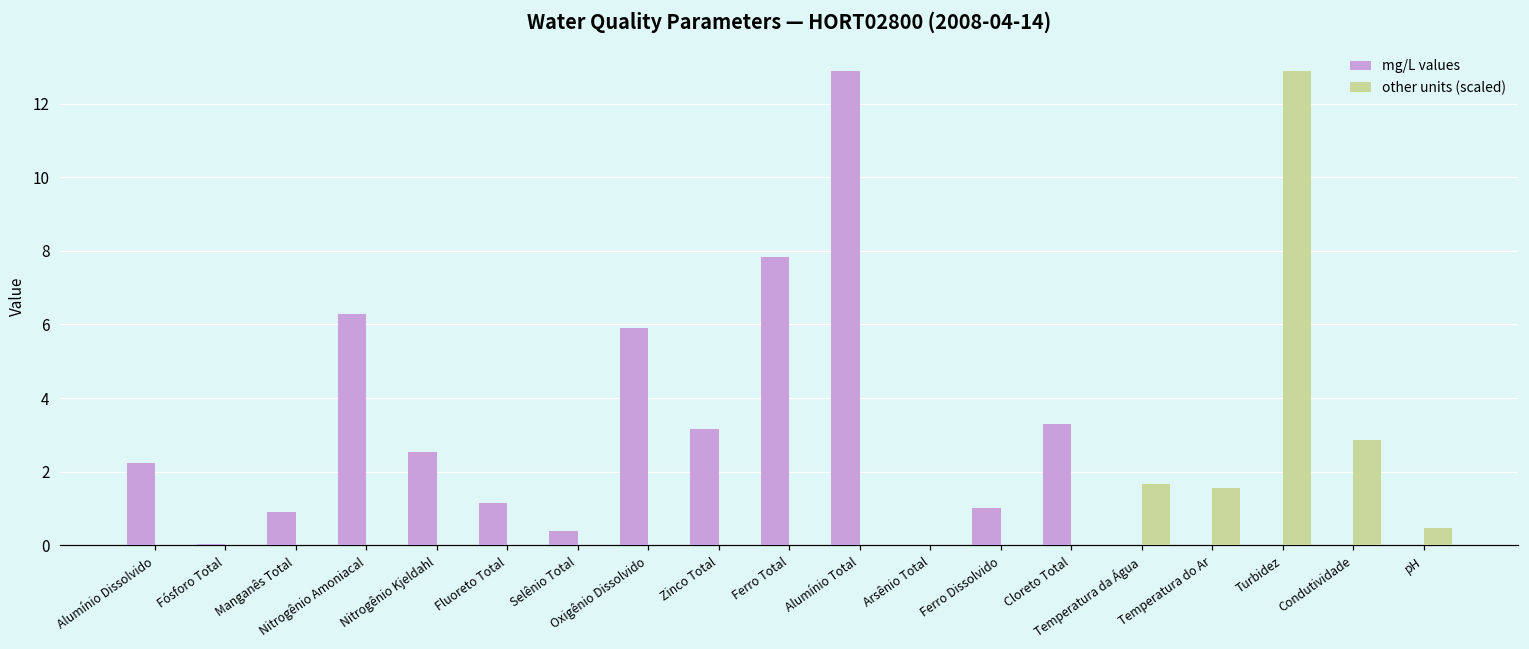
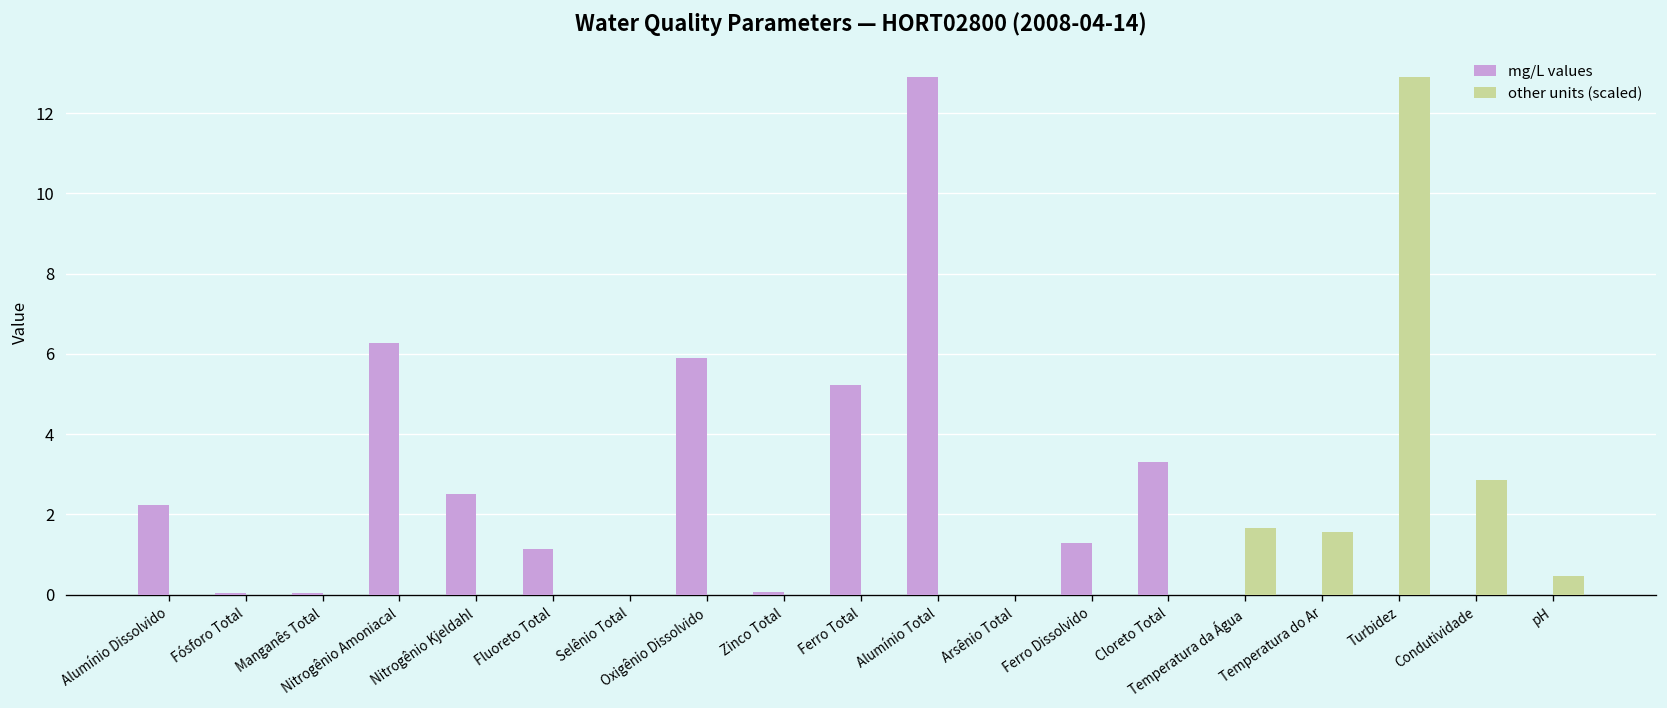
mg/L values, Manganês Total: 0.9 -> 0.0
mg/L values, Selênio Total: 0.4 -> 0.0
mg/L values, Zinco Total: 3.2 -> 0.1
mg/L values, Ferro Total: 7.8 -> 5.2
mg/L values, Ferro Dissolvido: 1.0 -> 1.3
